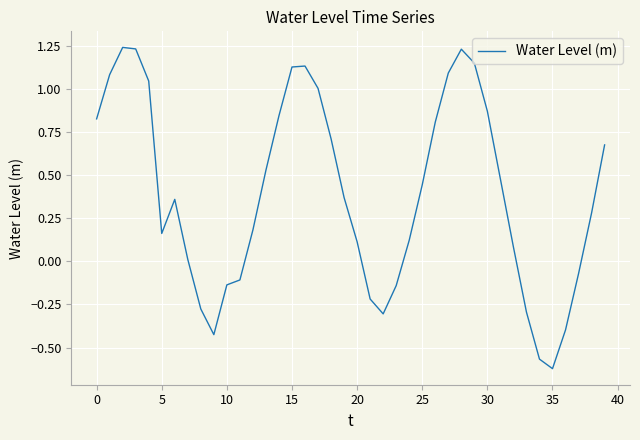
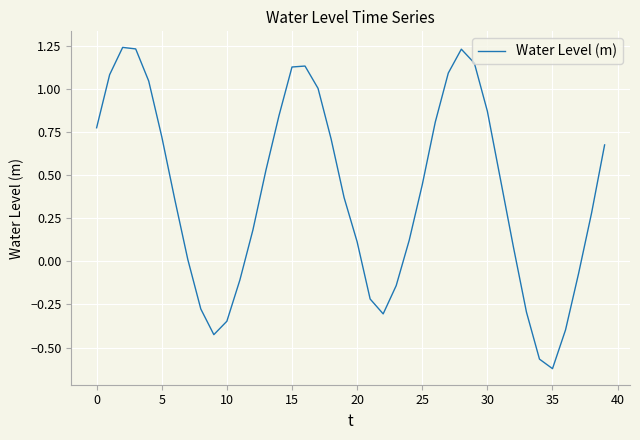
0: 0.83 -> 0.77
5: 0.16 -> 0.72
10: -0.14 -> -0.35
